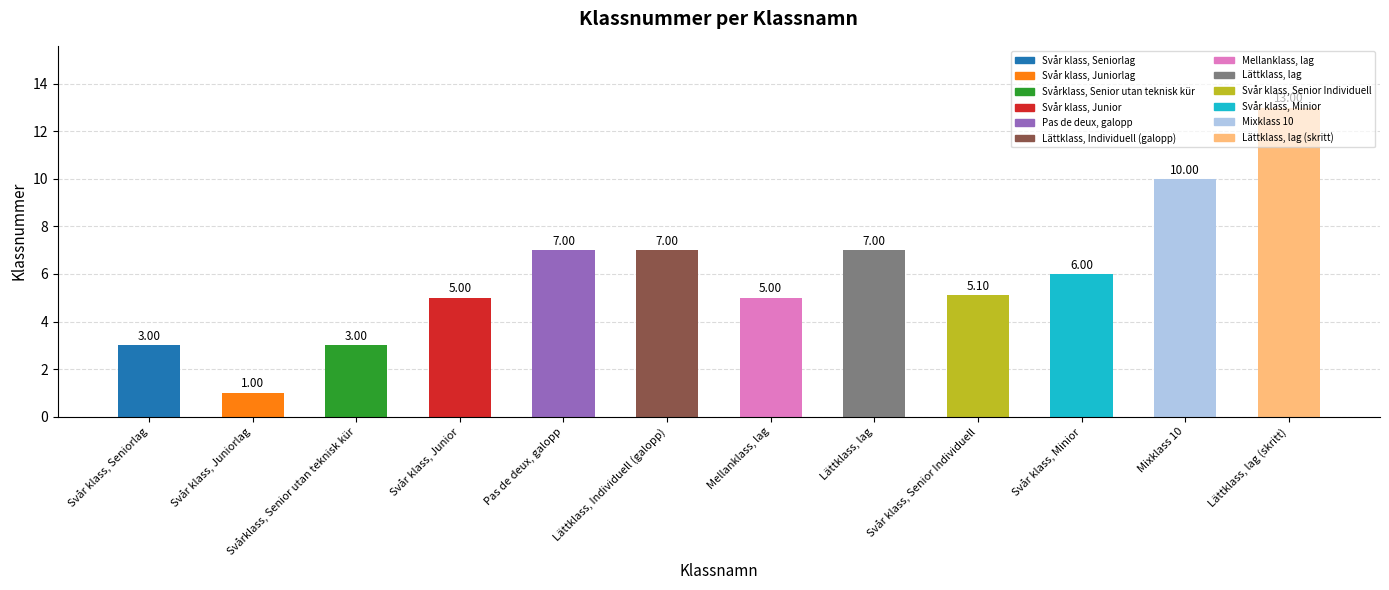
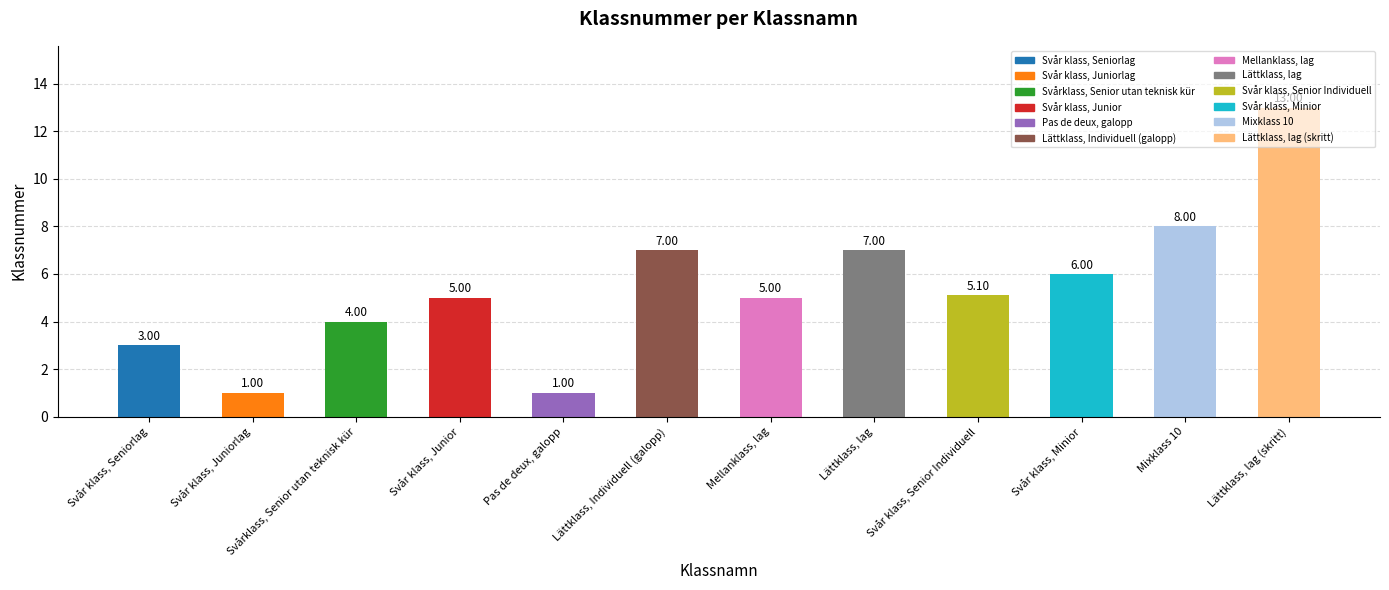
Svårklass, Senior utan teknisk kür: 3.00 -> 4.00
Pas de deux, galopp: 7.00 -> 1.00
Mixklass 10: 10.00 -> 8.00
